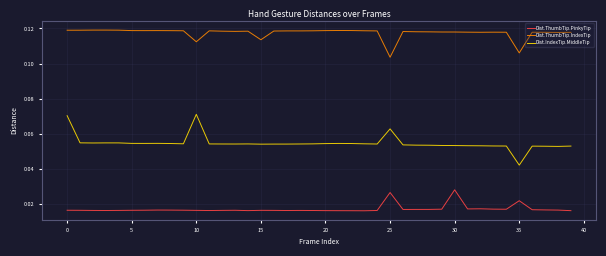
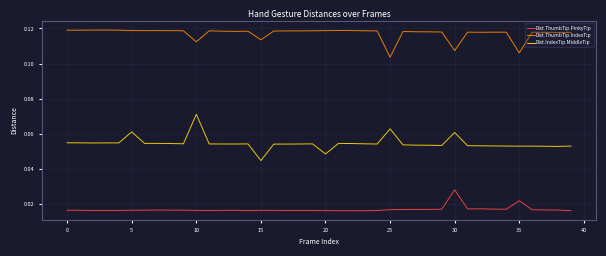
Dist.IndexTip.MiddleTip, 0: 0.070 -> 0.055
Dist.IndexTip.MiddleTip, 5: 0.055 -> 0.061
Dist.IndexTip.MiddleTip, 15: 0.054 -> 0.045
Dist.IndexTip.MiddleTip, 20: 0.055 -> 0.049
Dist.ThumbTip.PinkyTip, 25: 0.027 -> 0.017
Dist.ThumbTip.IndexTip, 30: 0.118 -> 0.107
Dist.IndexTip.MiddleTip, 30: 0.053 -> 0.061
Dist.IndexTip.MiddleTip, 35: 0.042 -> 0.053
